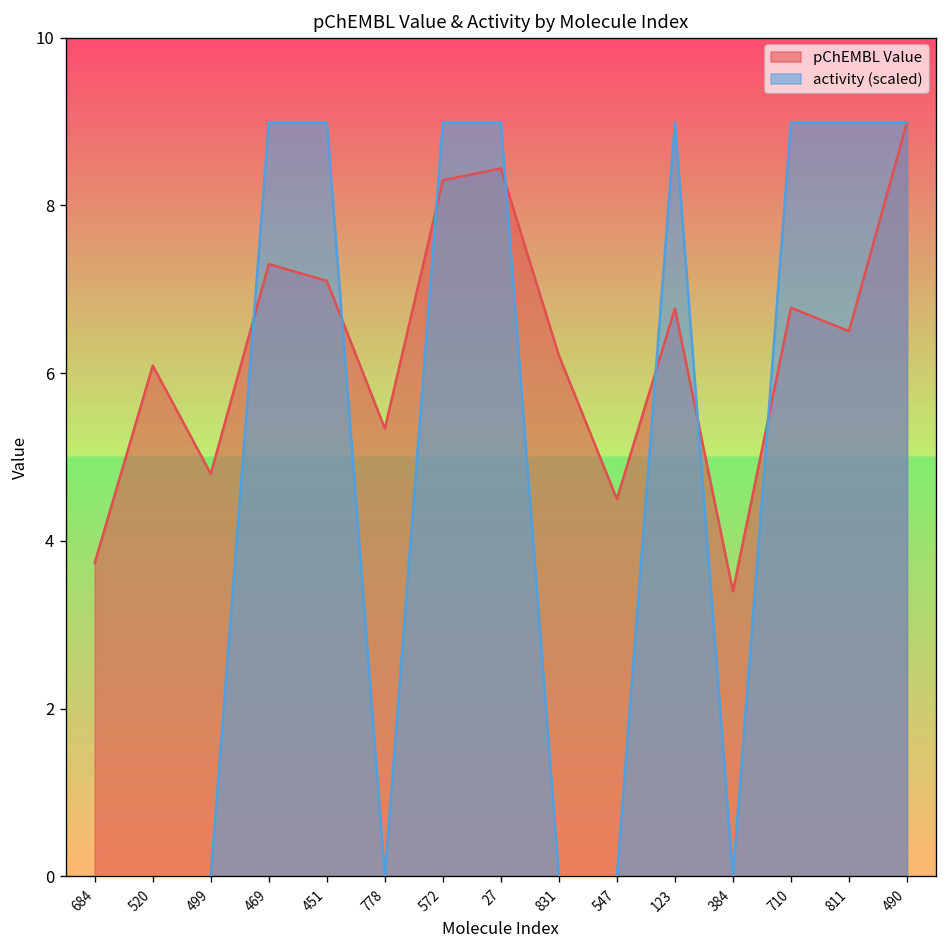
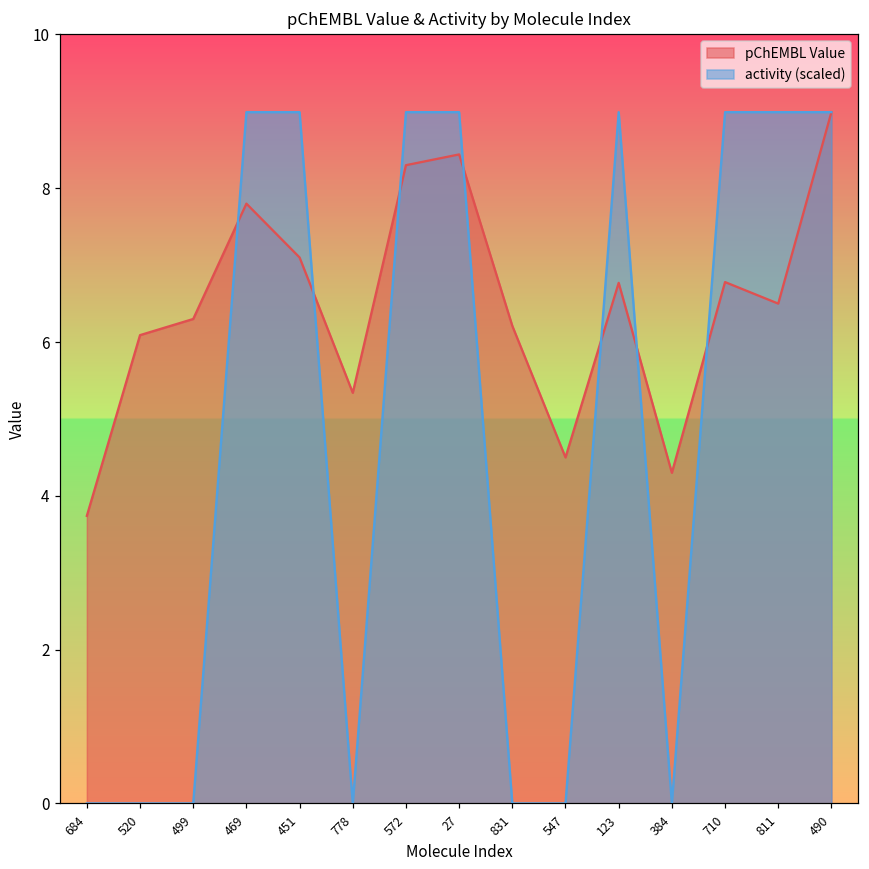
pChEMBL Value, 499: 4.8 -> 6.3
pChEMBL Value, 469: 7.3 -> 7.8
pChEMBL Value, 384: 3.4 -> 4.3
